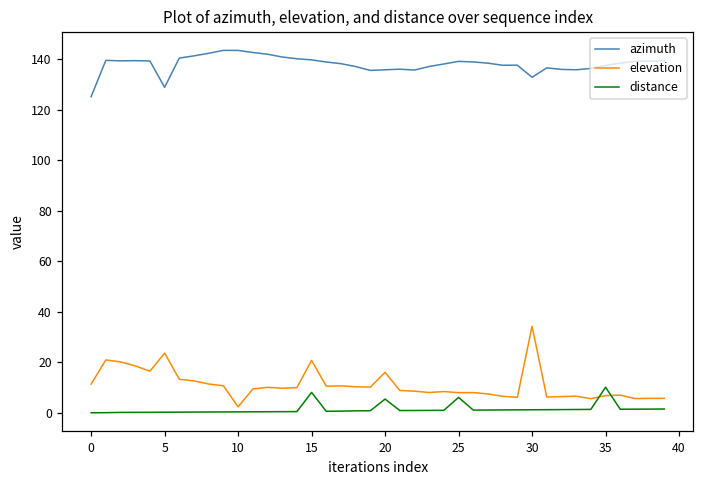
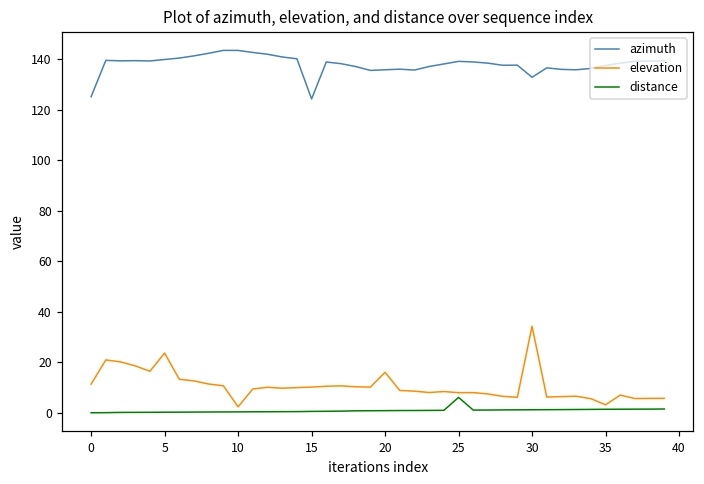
azimuth, 5: 129 -> 140
azimuth, 15: 140 -> 124
elevation, 15: 21 -> 10
distance, 15: 8 -> 1
distance, 20: 5 -> 1
elevation, 35: 7 -> 3
distance, 35: 10 -> 1
